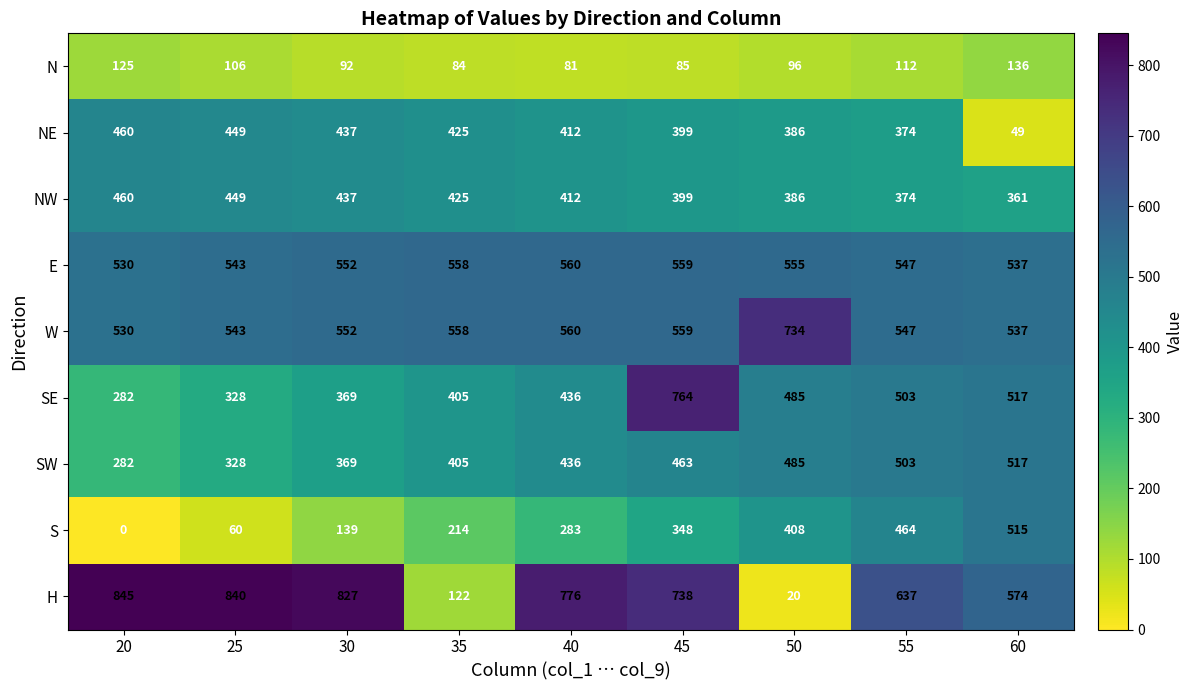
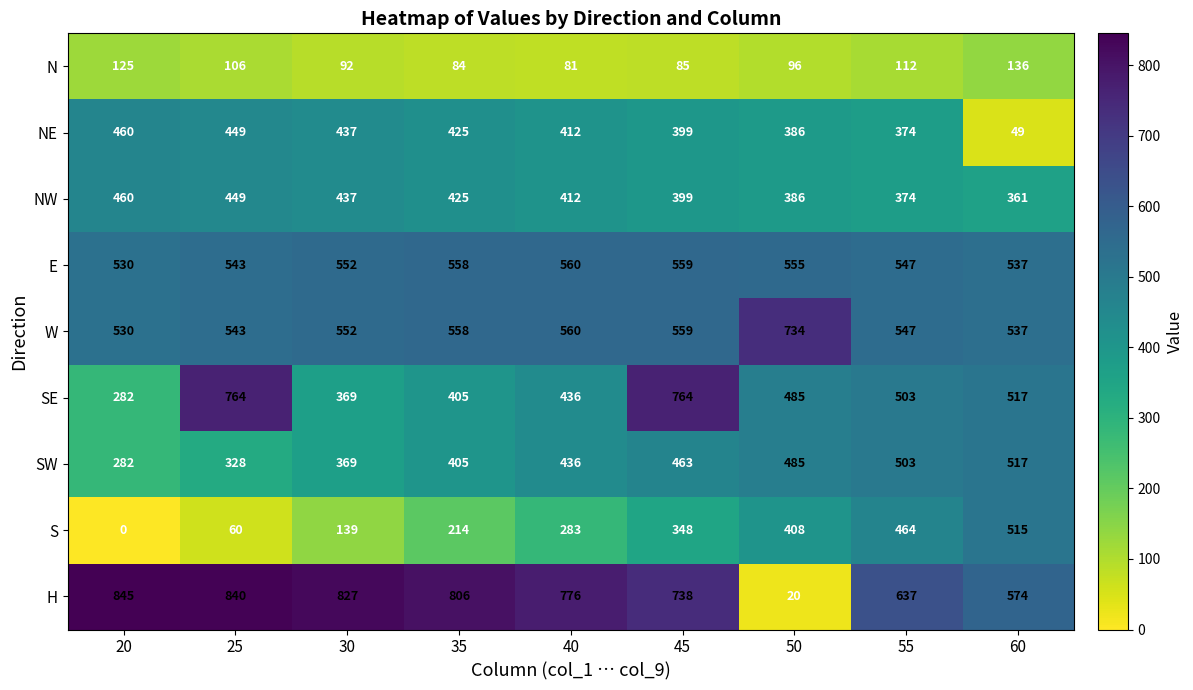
SE, 25: 328 -> 764
H, 35: 122 -> 806
